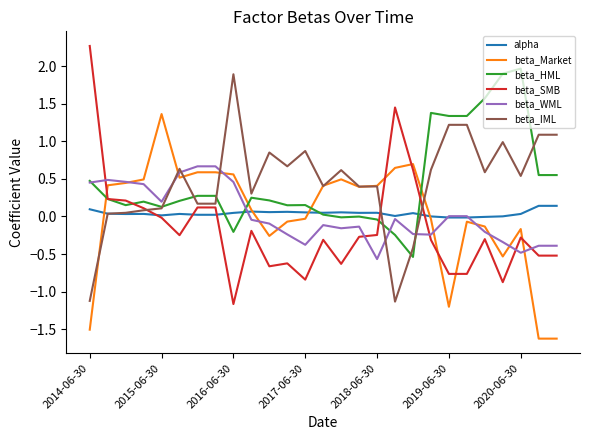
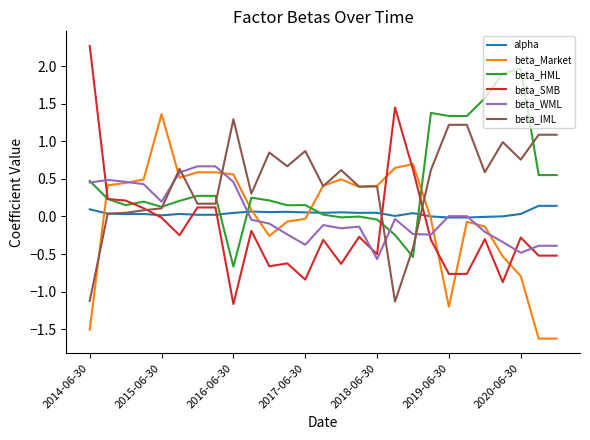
beta_HML, 2016-06-30: -0.2 -> -0.7
beta_IML, 2016-06-30: 1.9 -> 1.3
beta_SMB, 2018-06-30: -0.2 -> -0.5
beta_Market, 2020-06-30: -0.2 -> -0.8
beta_IML, 2020-06-30: 0.5 -> 0.8
